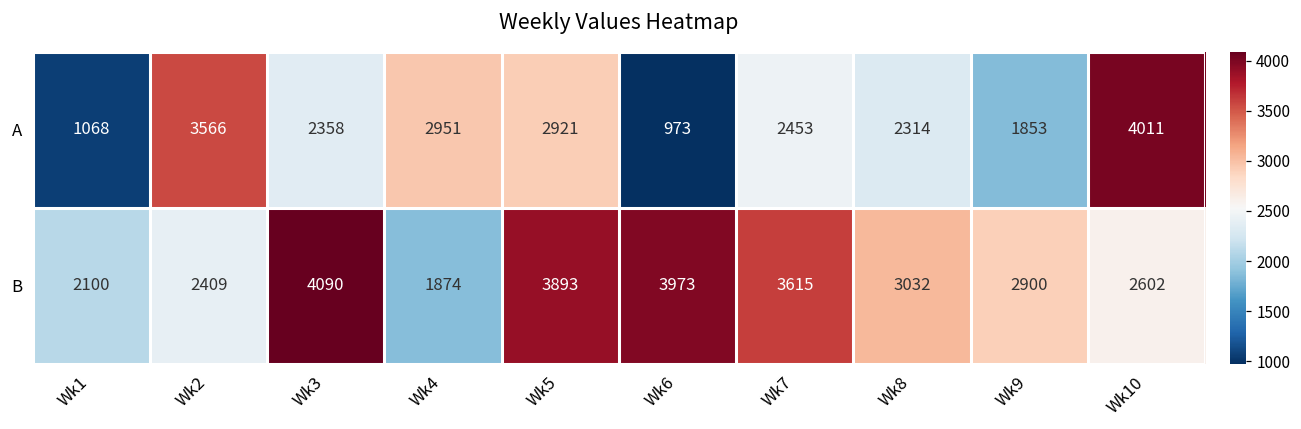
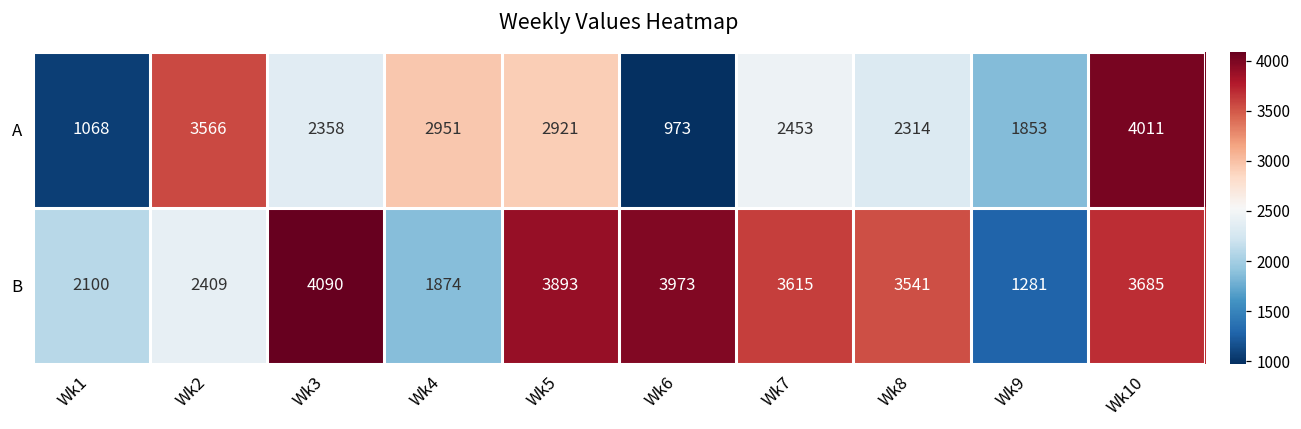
B, Wk8: 3032 -> 3541
B, Wk9: 2900 -> 1281
B, Wk10: 2602 -> 3685
